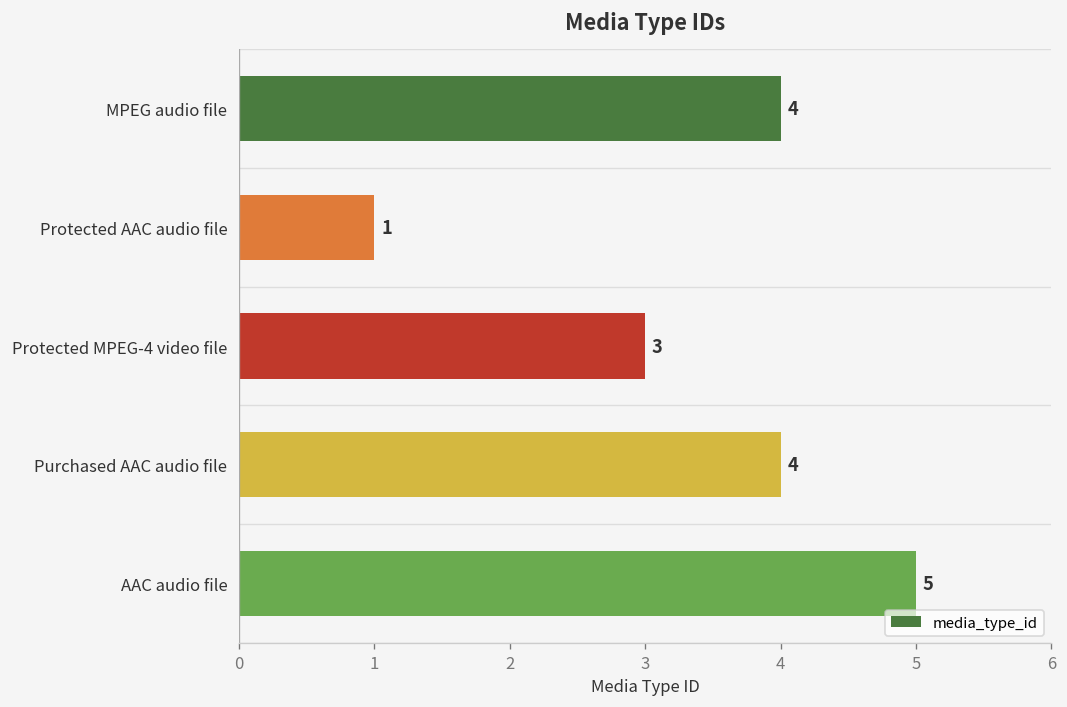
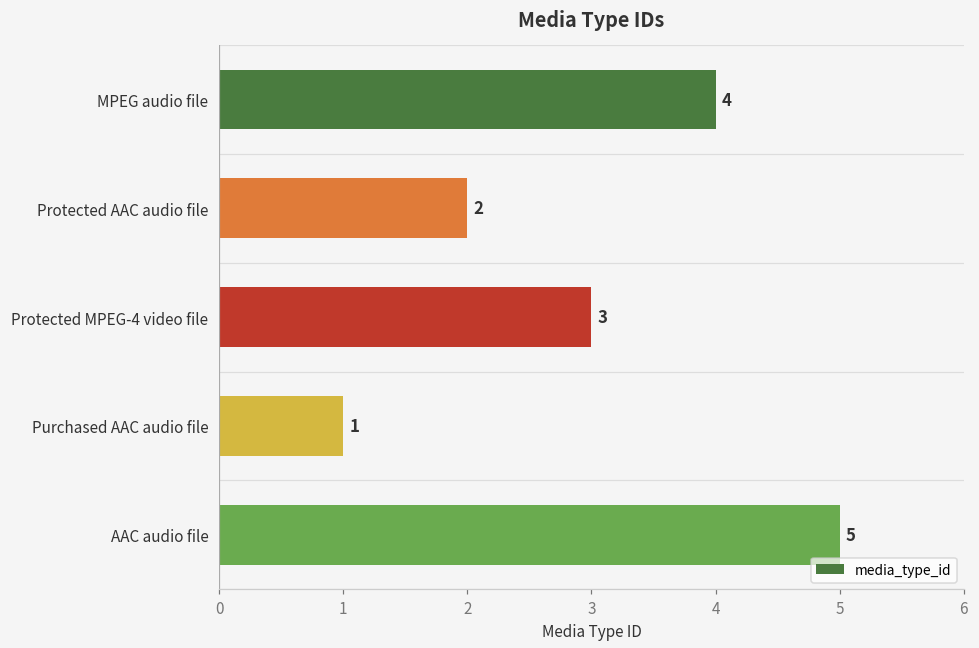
Protected AAC audio file: 1 -> 2
Purchased AAC audio file: 4 -> 1
